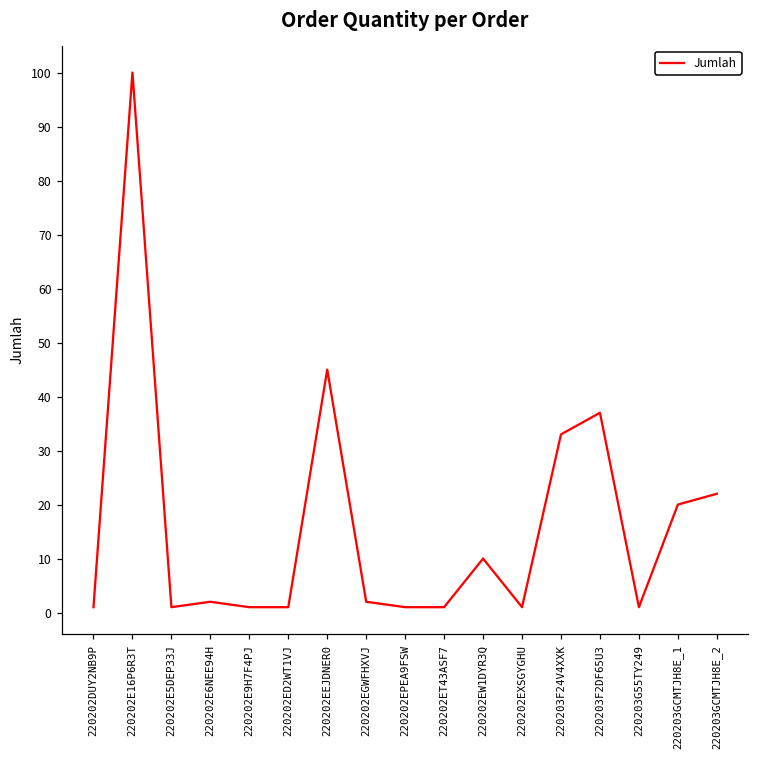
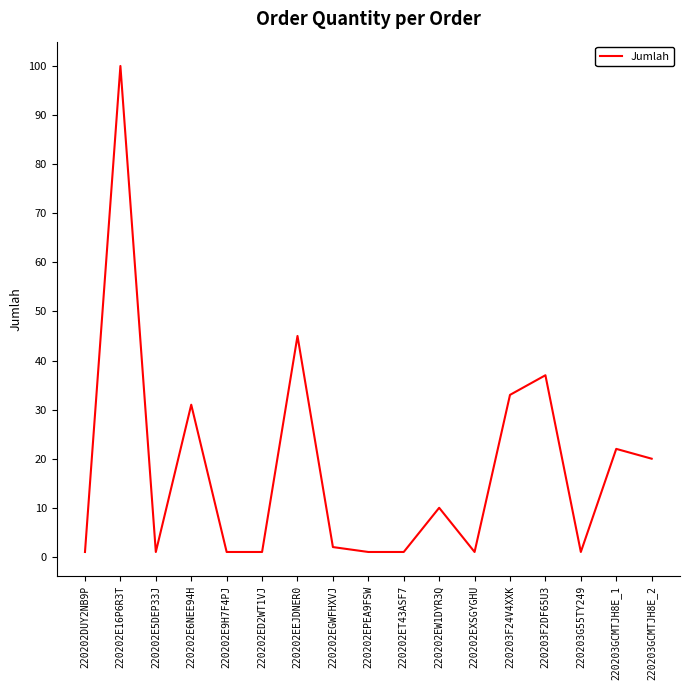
220202E6NEE94H: 2 -> 31
220203GCMTJH8E_1: 20 -> 22
220203GCMTJH8E_2: 22 -> 20
